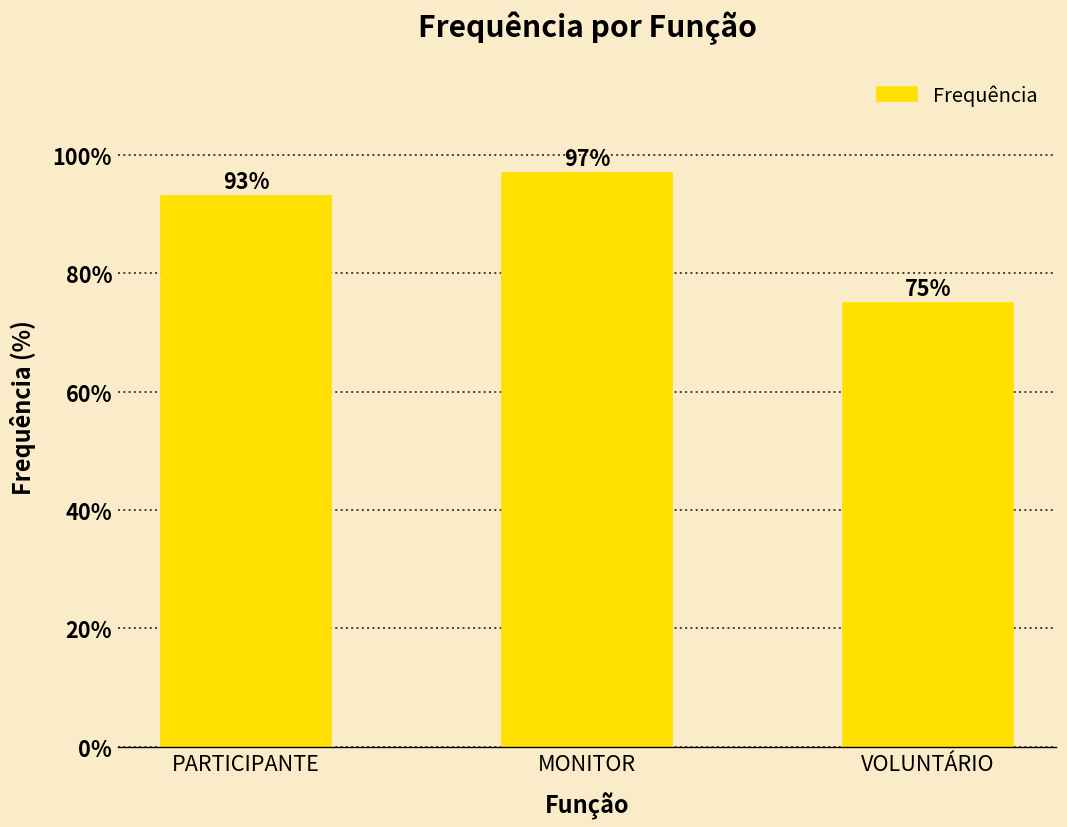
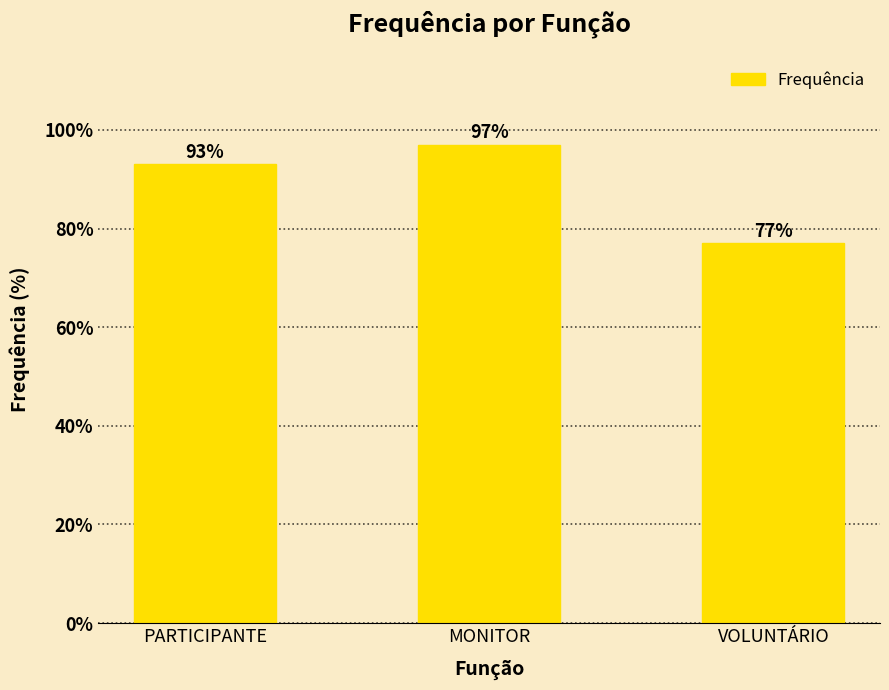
VOLUNTÁRIO: 75% -> 77%
